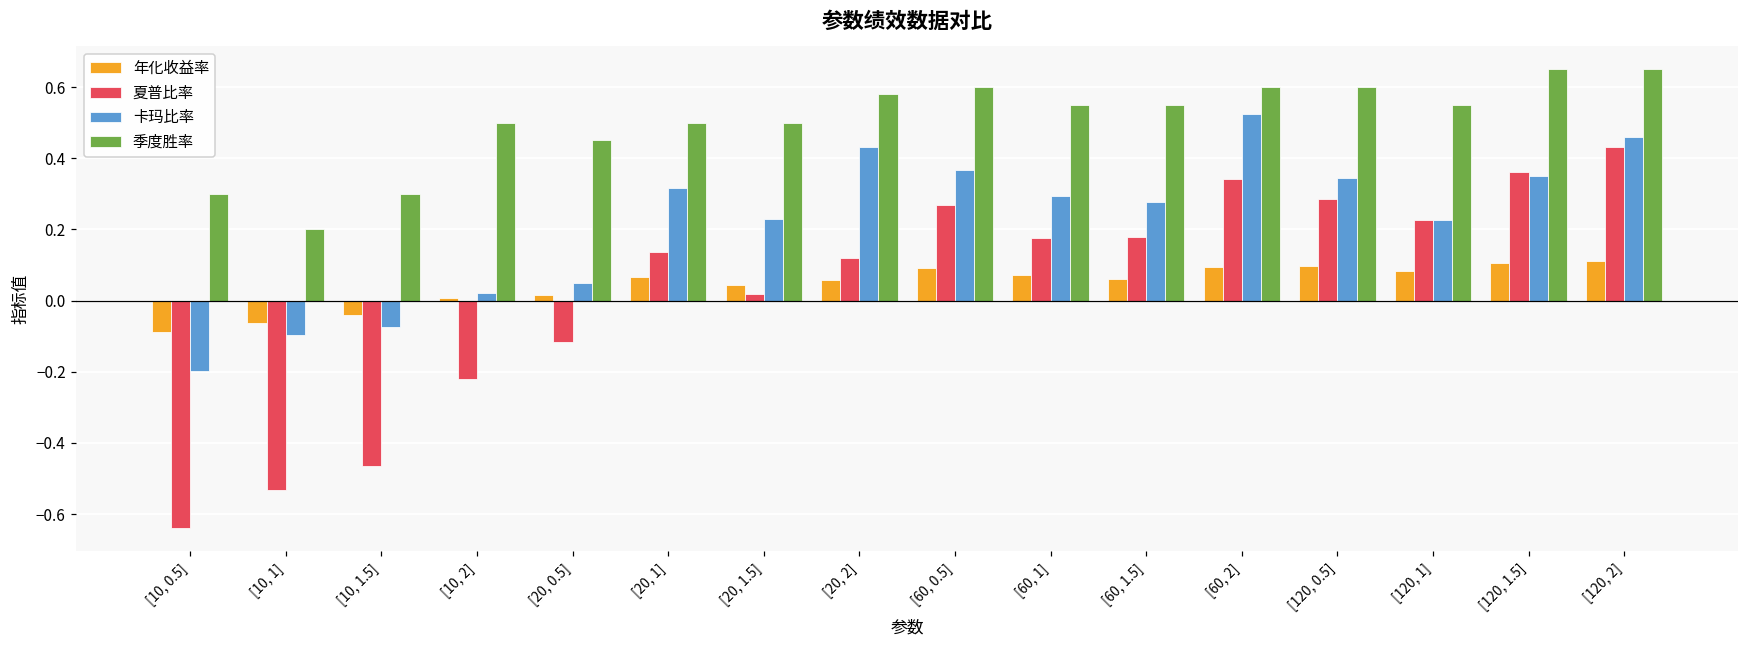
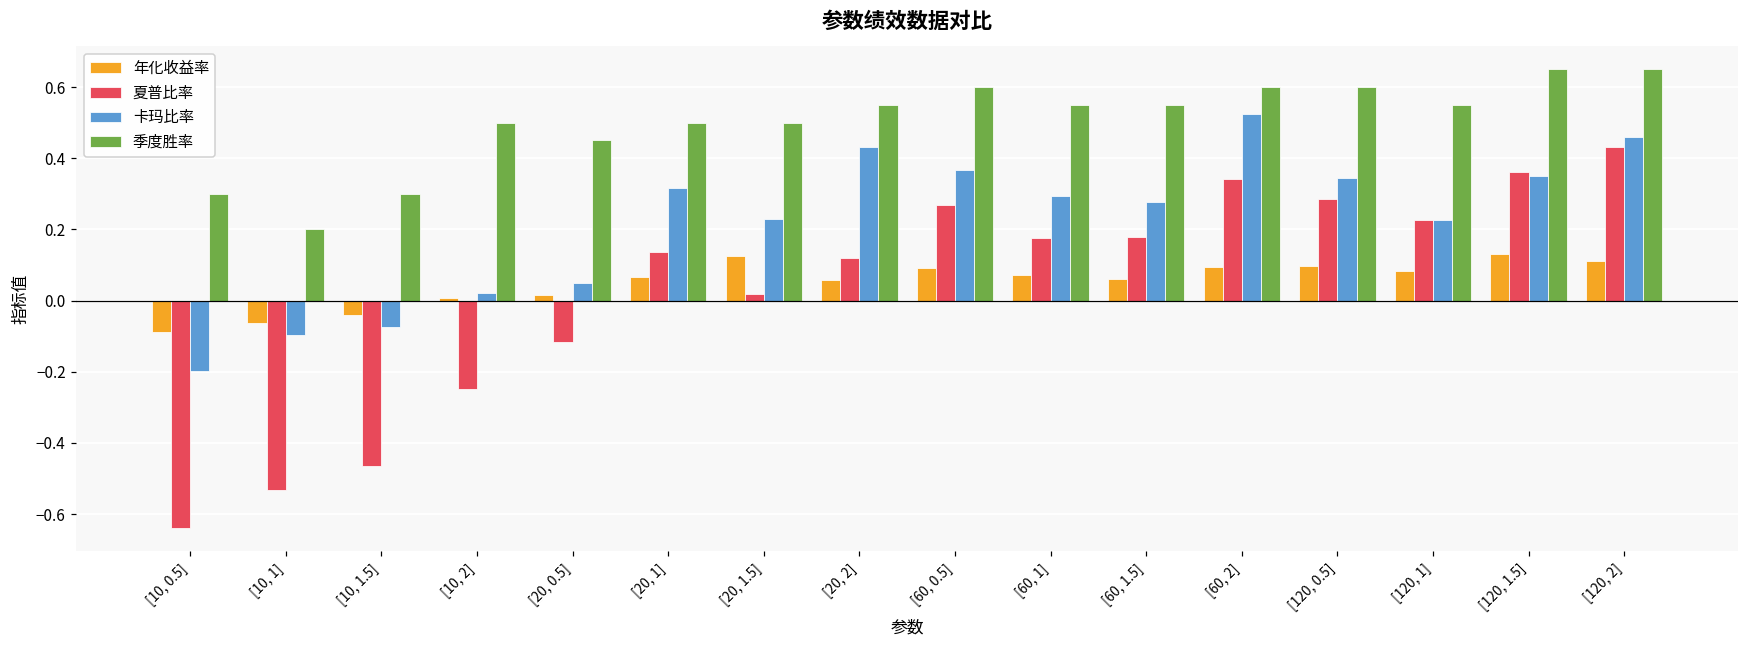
夏普比率, [10, 2]: -0.22 -> -0.25
年化收益率, [20, 1.5]: 0.04 -> 0.12
季度胜率, [20, 2]: 0.58 -> 0.55
年化收益率, [120, 1.5]: 0.10 -> 0.13
